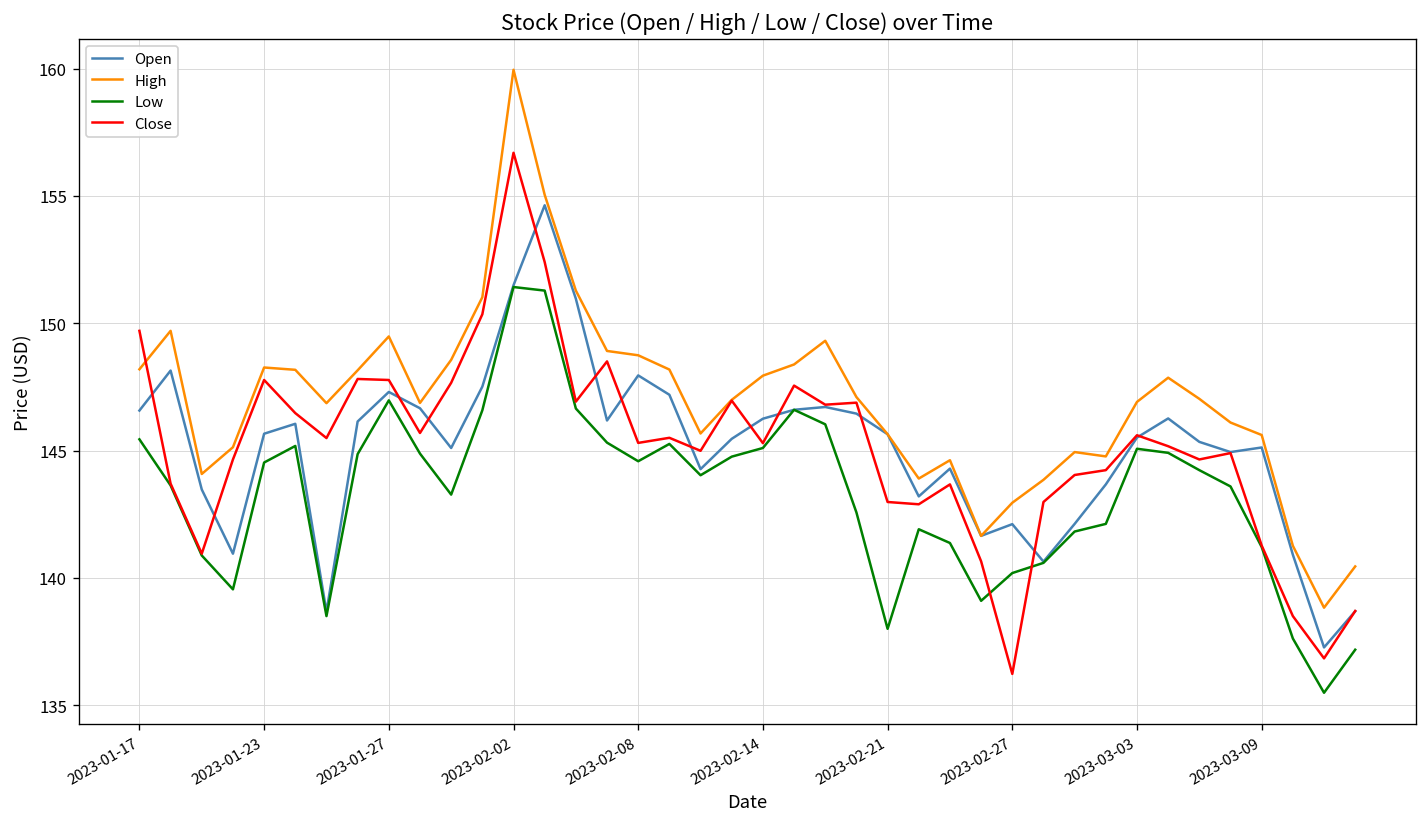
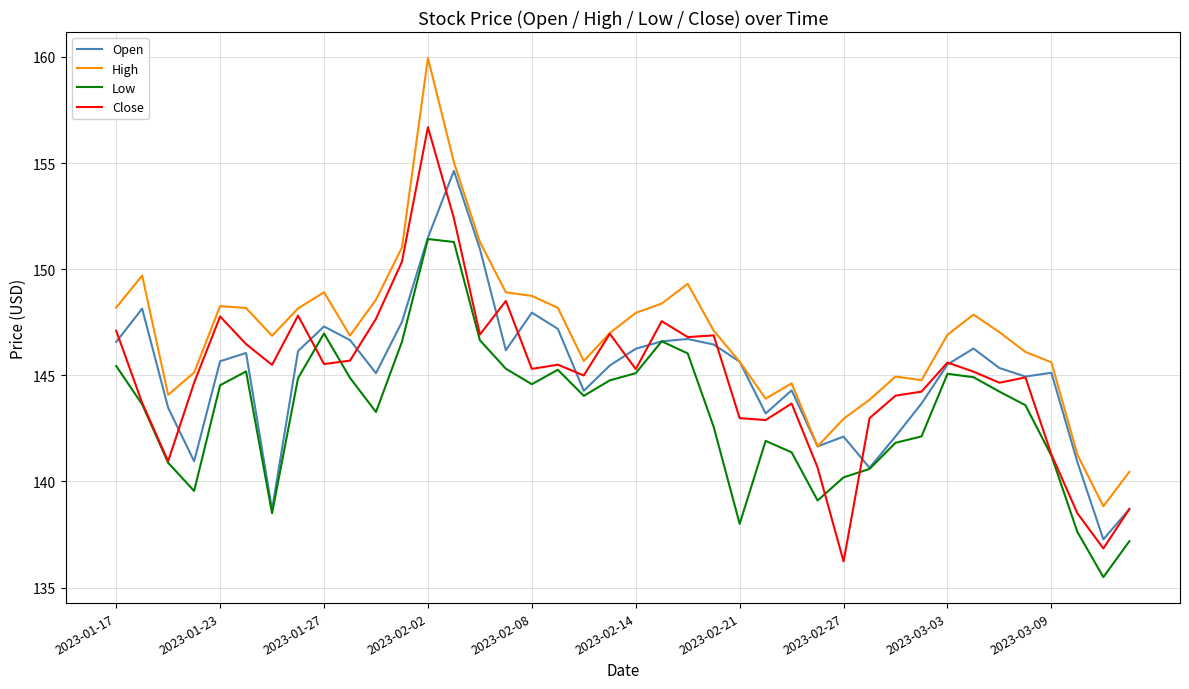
Close, 2023-01-17: 149.7 -> 147.1
High, 2023-01-27: 149.5 -> 148.9
Close, 2023-01-27: 147.8 -> 145.5
